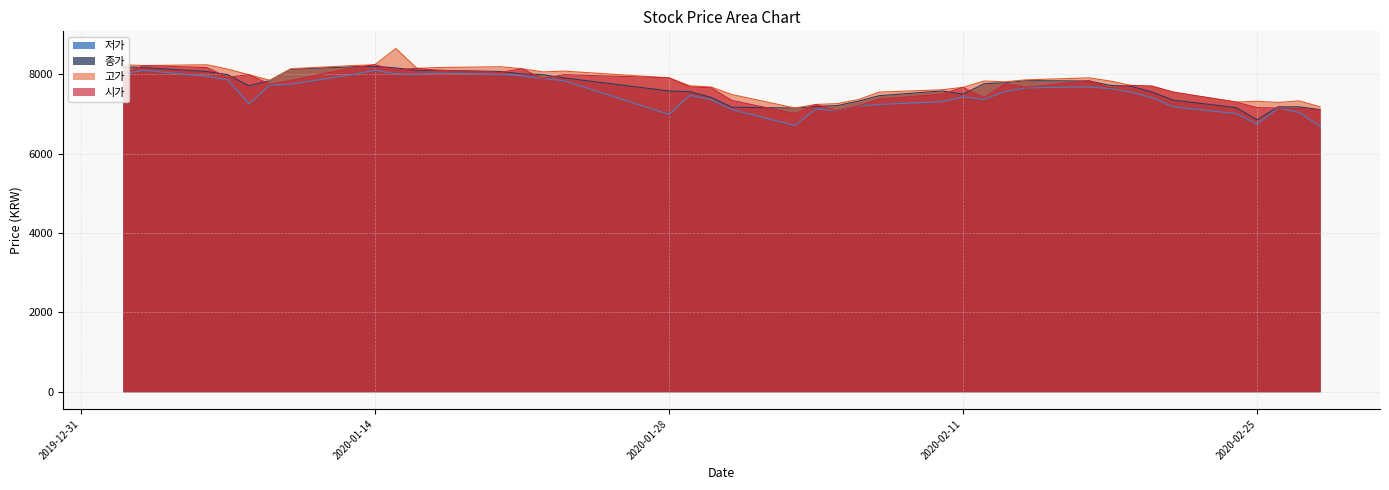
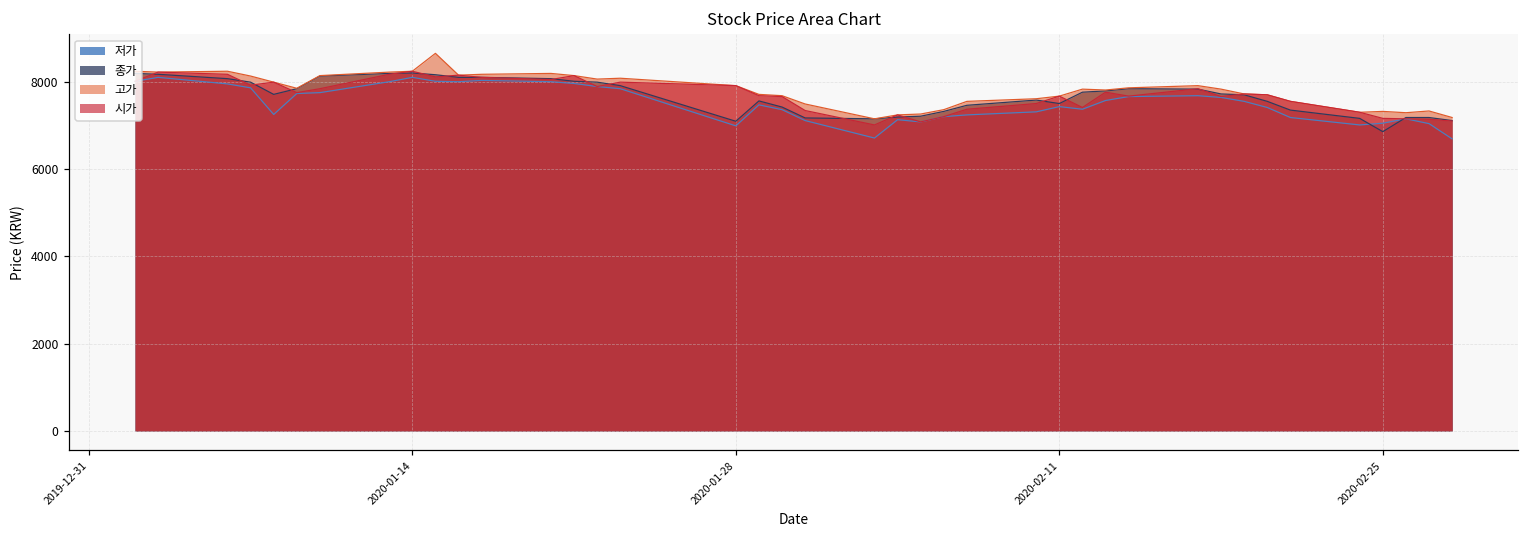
종가, 2020-01-28: 7600 -> 7100
저가, 2020-02-25: 6700 -> 7100
